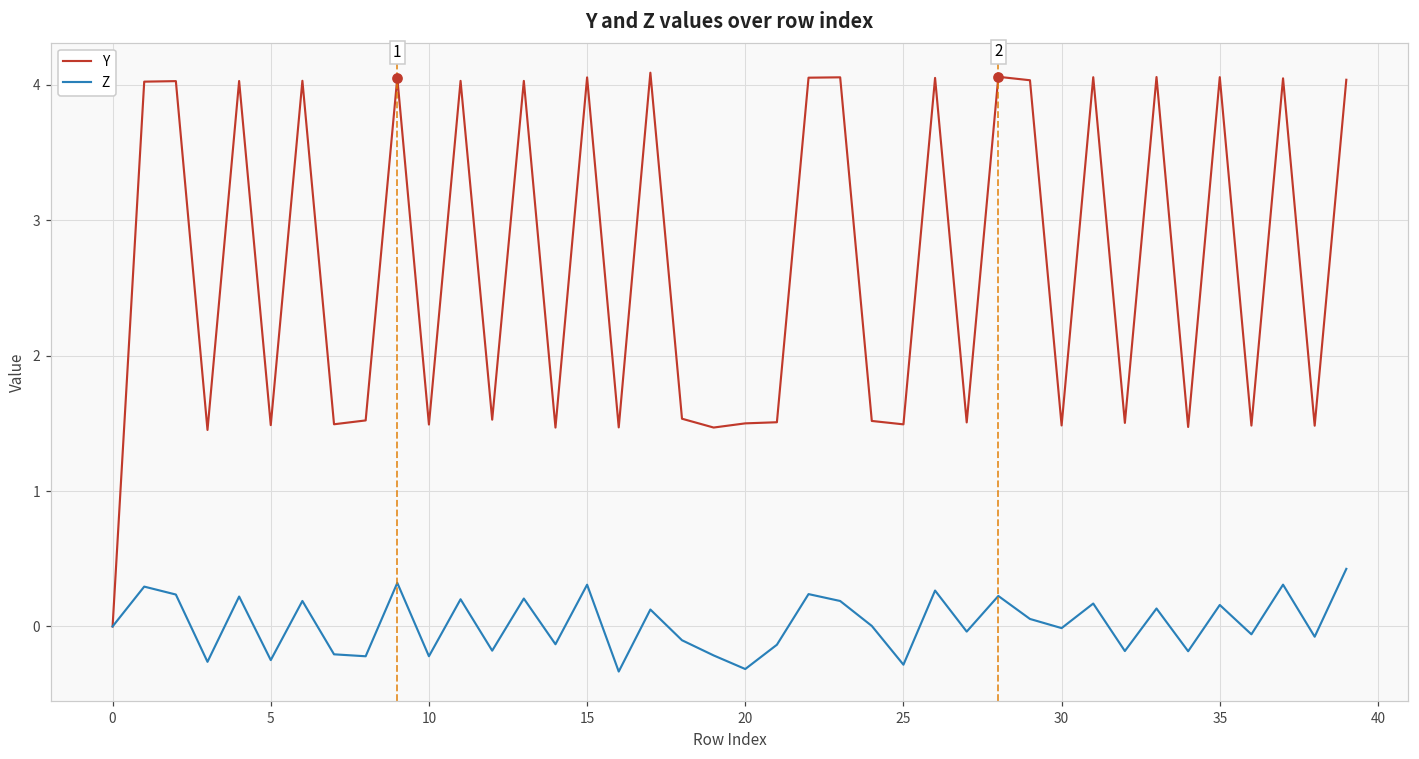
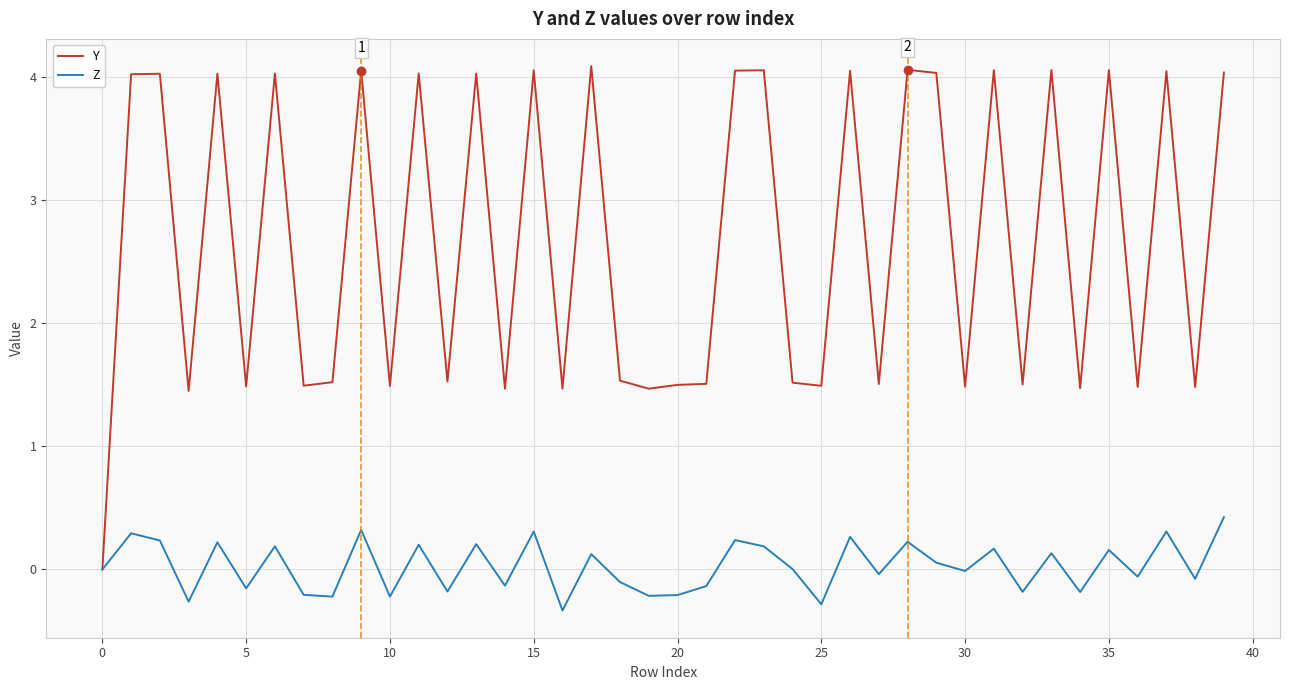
Z, 5: -0.25 -> -0.15
Z, 20: -0.31 -> -0.21
